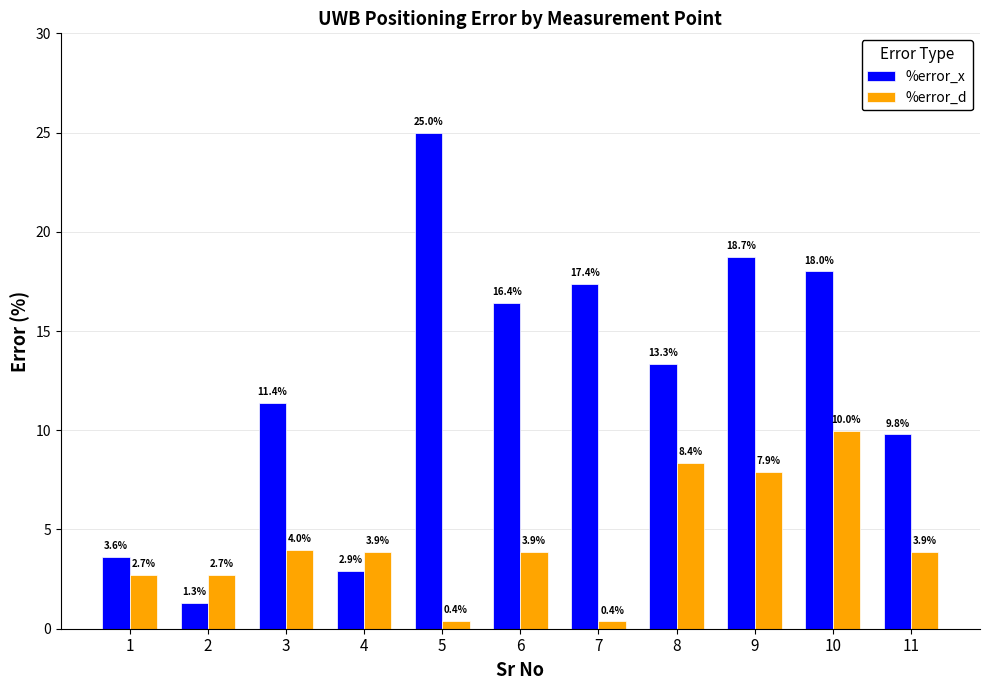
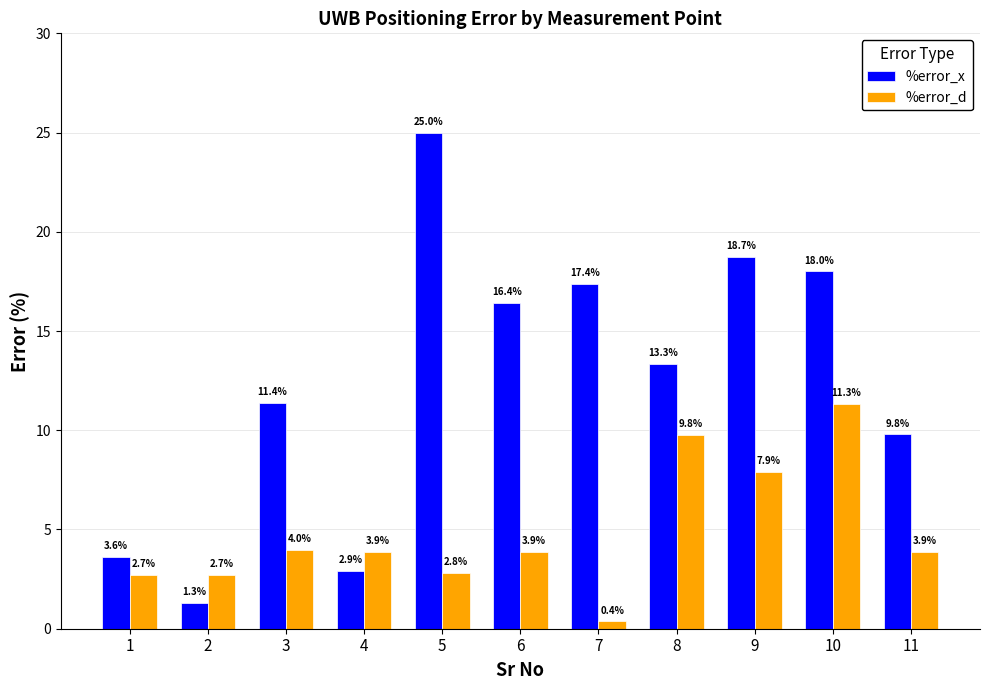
%error_d, 5: 0.4% -> 2.8%
%error_d, 8: 8.4% -> 9.8%
%error_d, 10: 10.0% -> 11.3%
